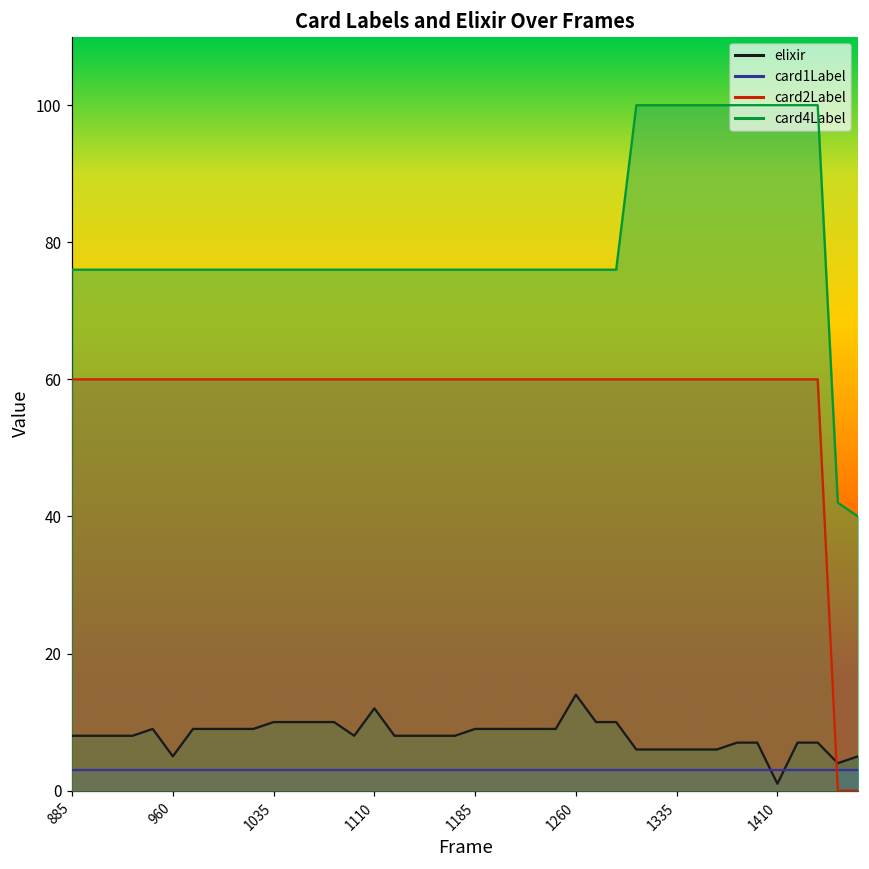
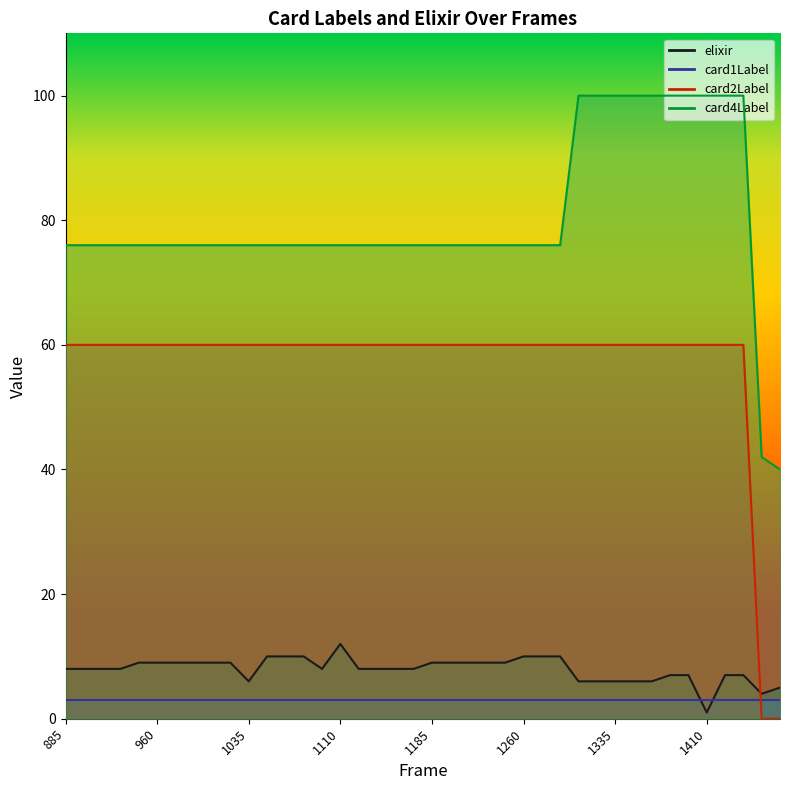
elixir, 960: 5 -> 9
elixir, 1035: 10 -> 6
elixir, 1260: 14 -> 10
